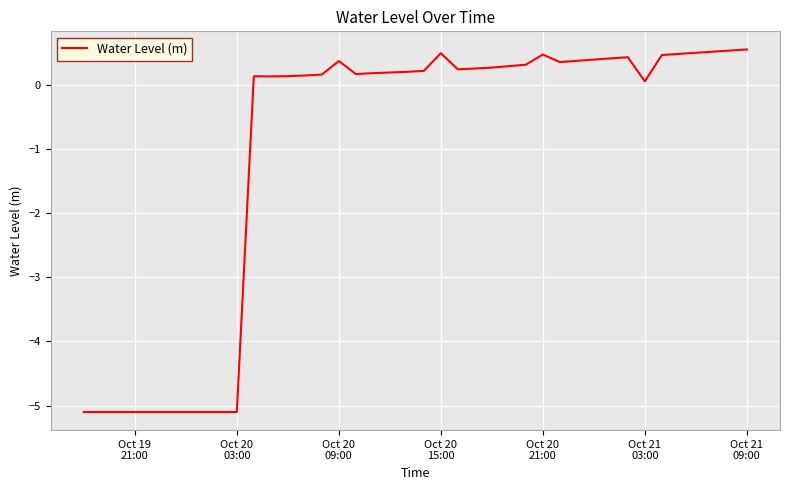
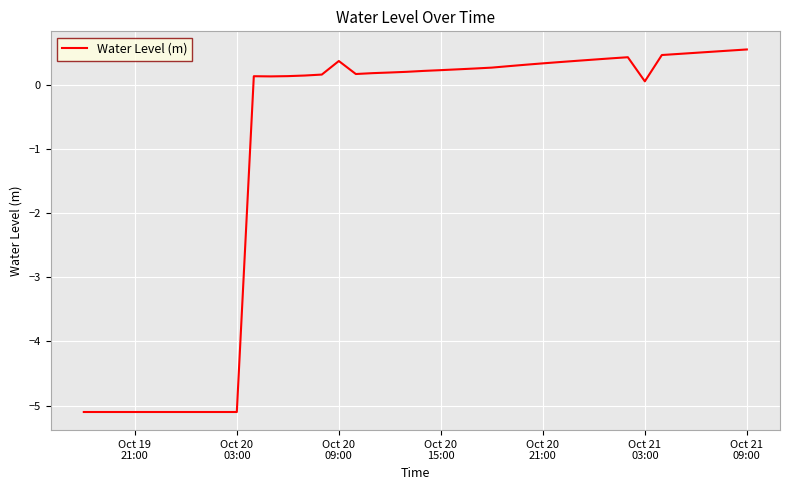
Oct 20 15:00: 0.5 -> 0.2
Oct 20 21:00: 0.5 -> 0.3
